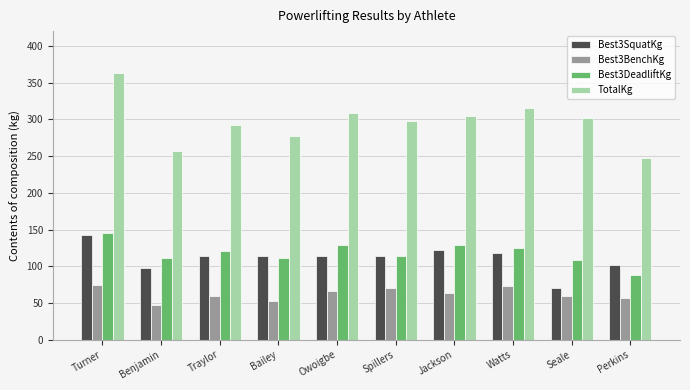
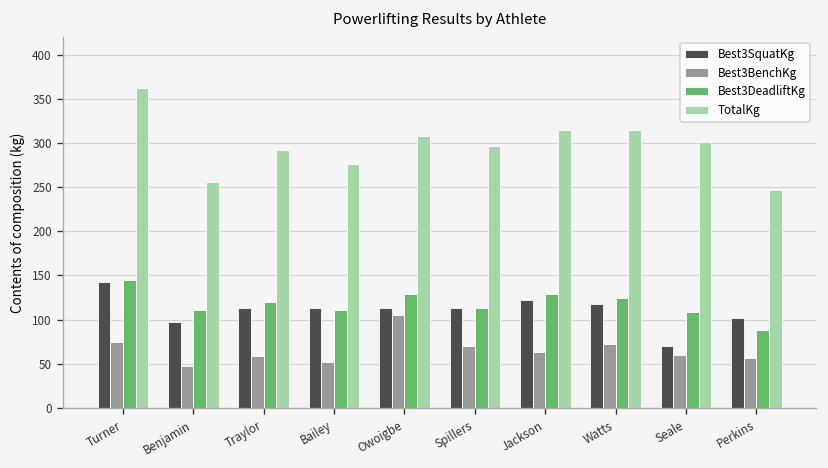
Best3BenchKg, Owoigbe: 70 -> 110
TotalKg, Jackson: 300 -> 320
